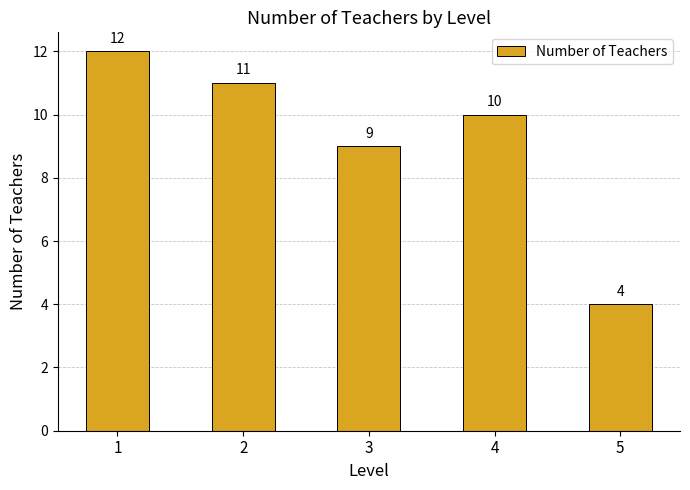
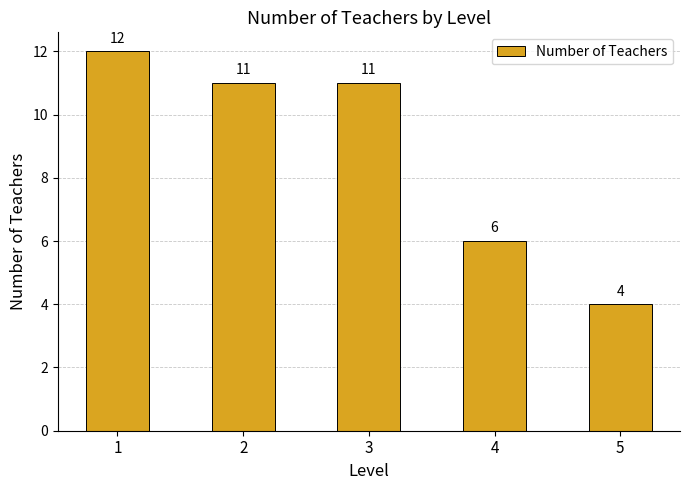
3: 9 -> 11
4: 10 -> 6
